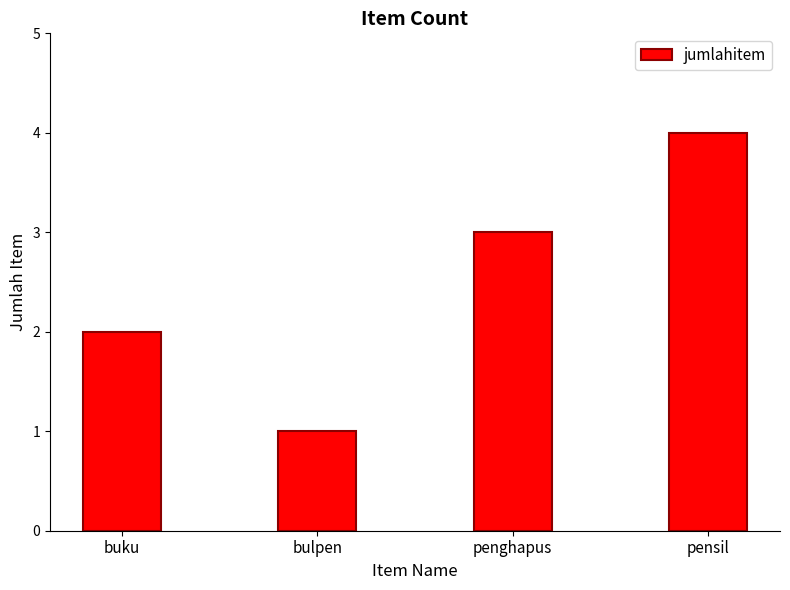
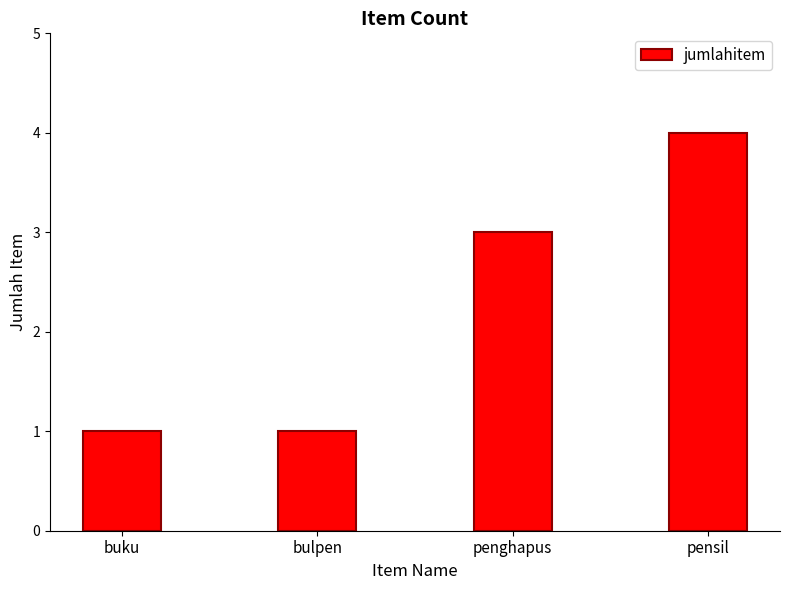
buku: 2 -> 1
